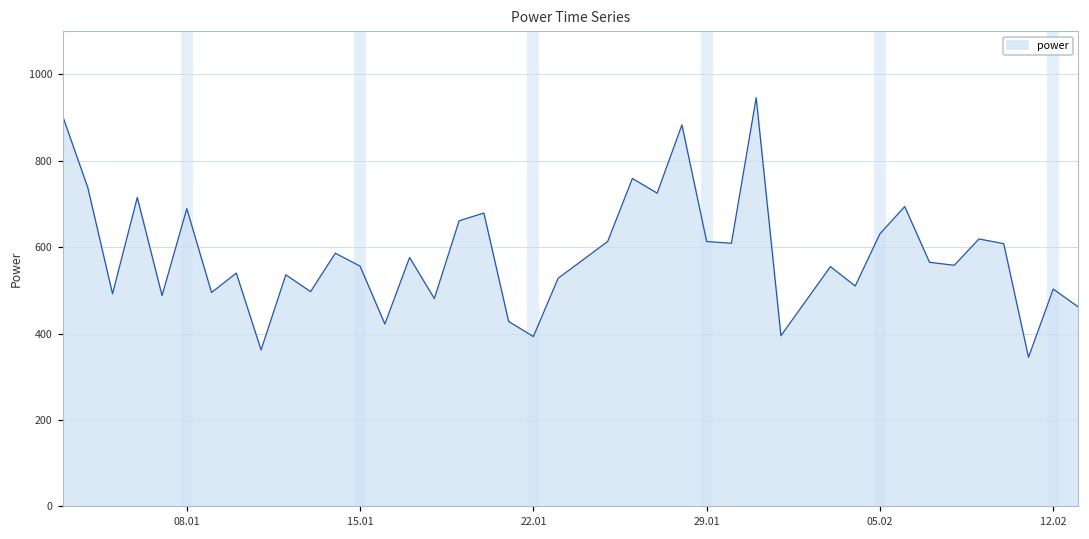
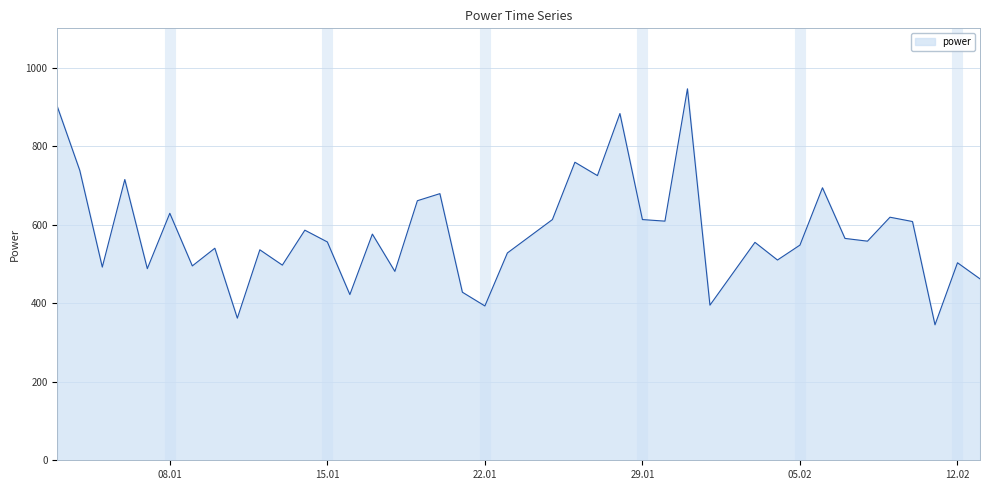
08.01: 690 -> 630
05.02: 630 -> 550
